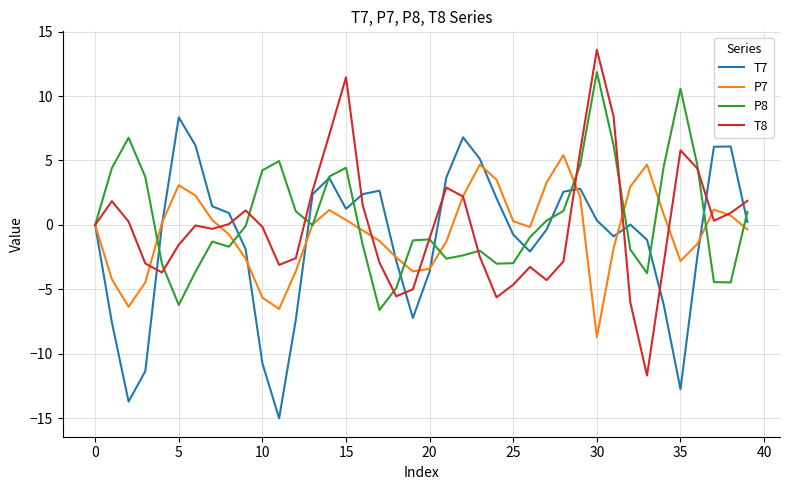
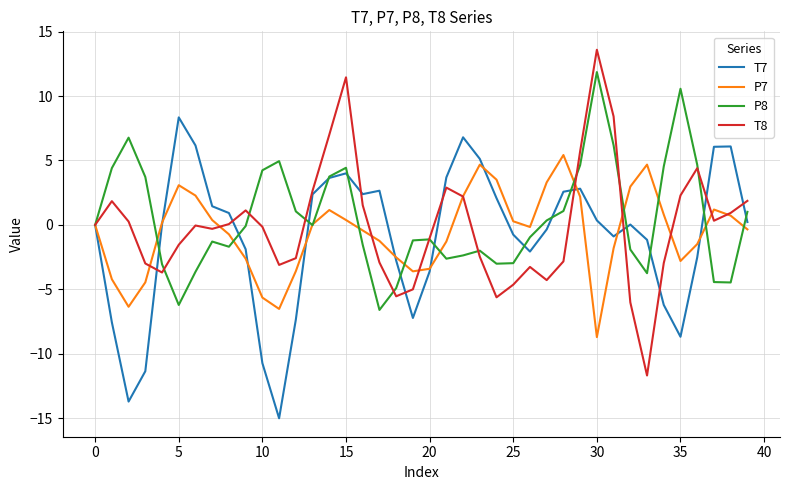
T7, 15: 1.2 -> 4.0
T7, 35: -12.7 -> -8.7
T8, 35: 5.8 -> 2.3
